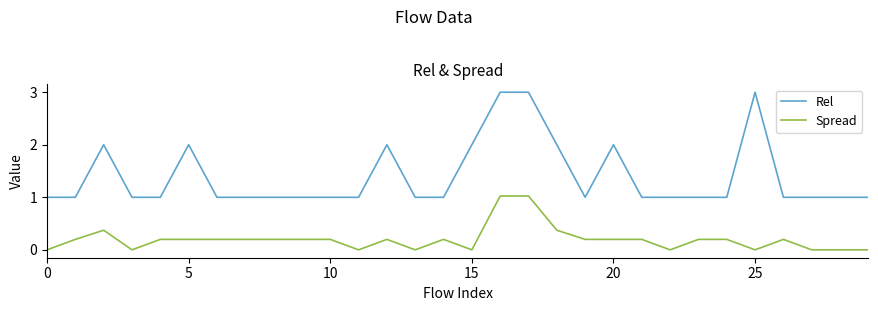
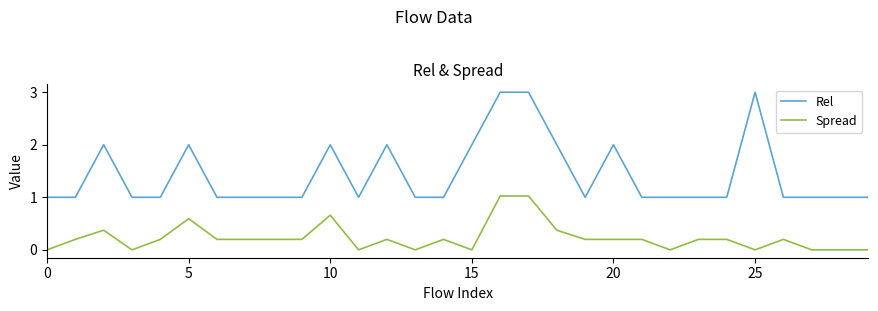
Spread, 5: 0.2 -> 0.6
Rel, 10: 1 -> 2
Spread, 10: 0.2 -> 0.7
